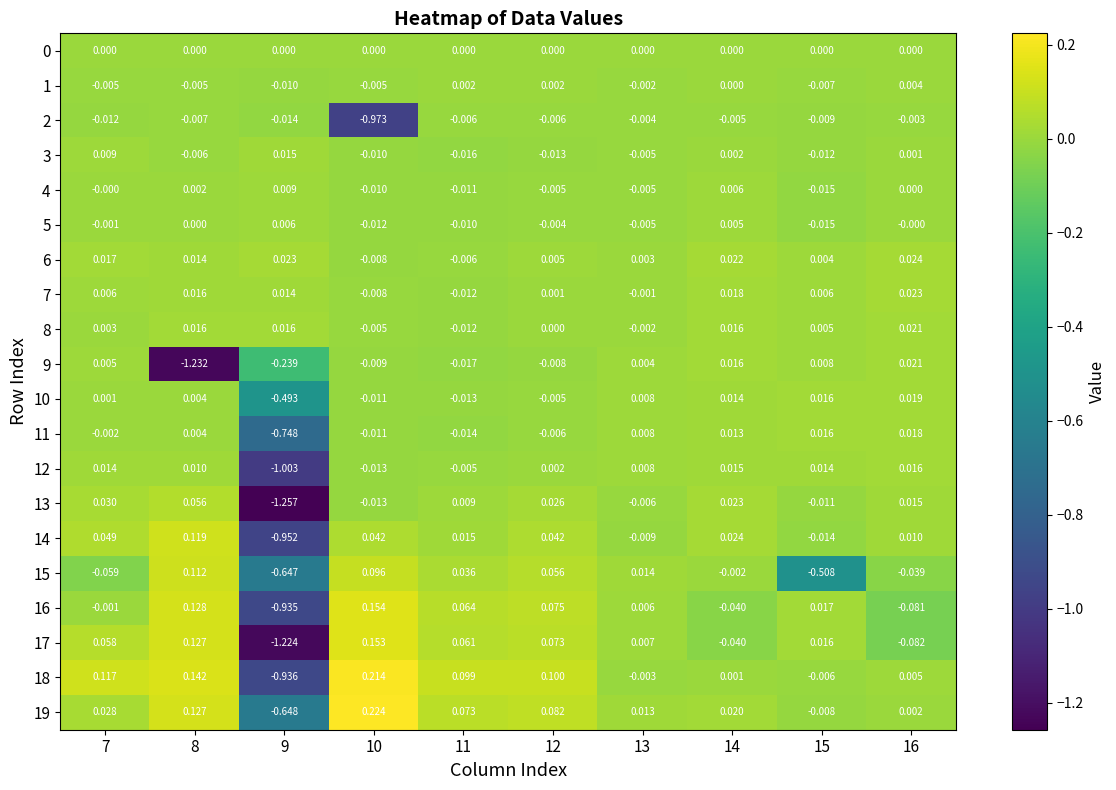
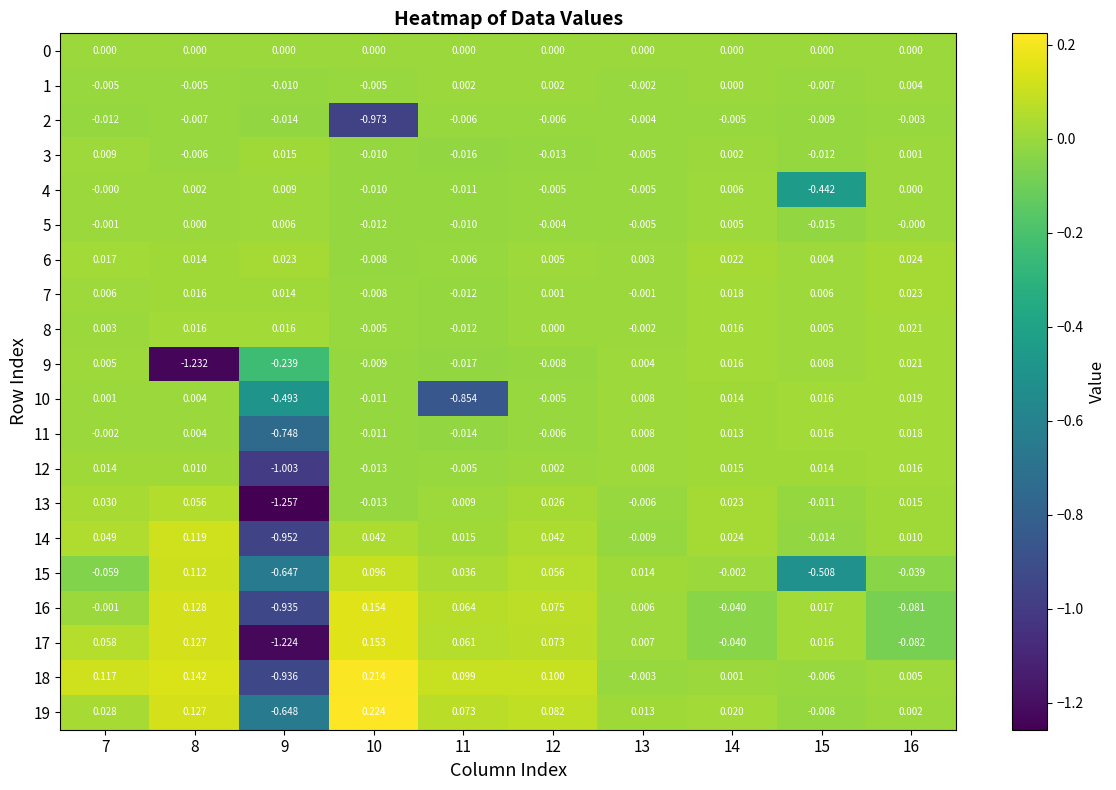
4, 15: -0.015 -> -0.442
10, 11: -0.013 -> -0.854
